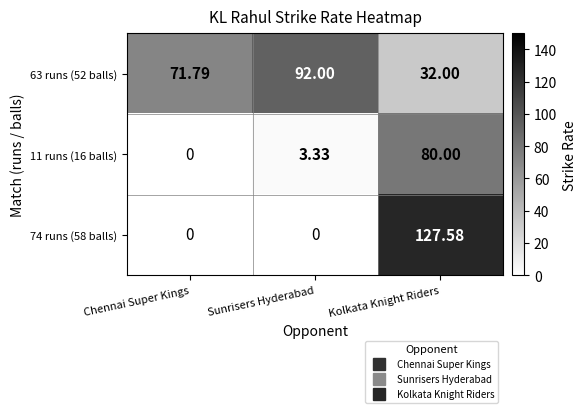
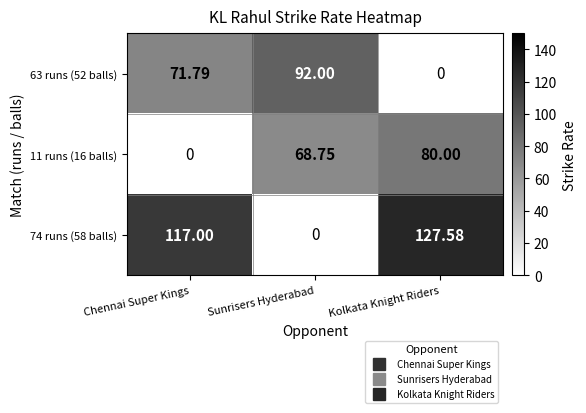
63 runs (52 balls), Kolkata Knight Riders: 32.00 -> 0
11 runs (16 balls), Sunrisers Hyderabad: 3.33 -> 68.75
74 runs (58 balls), Chennai Super Kings: 0 -> 117.00
